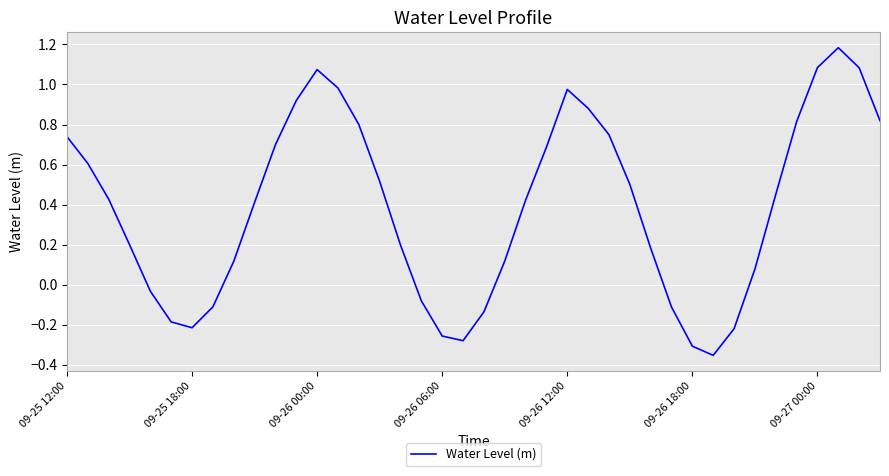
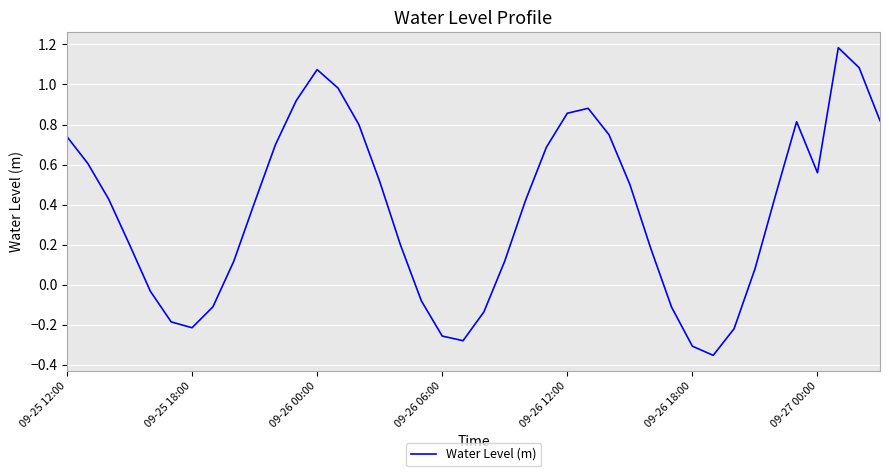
09-26 12:00: 0.98 -> 0.86
09-27 00:00: 1.08 -> 0.56
